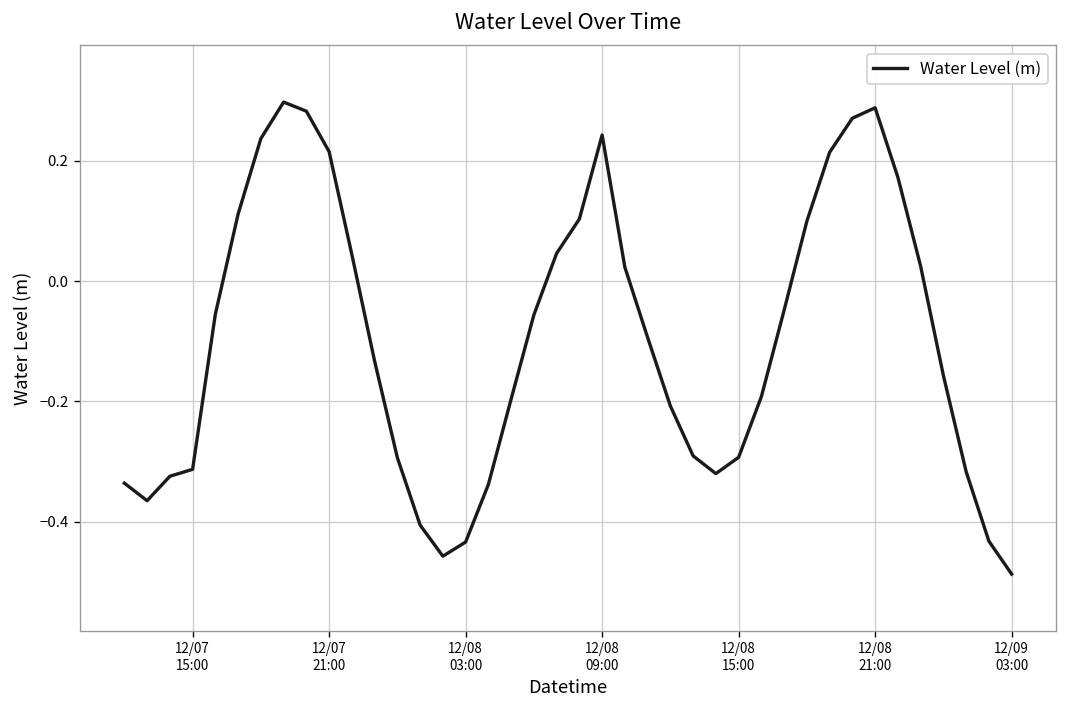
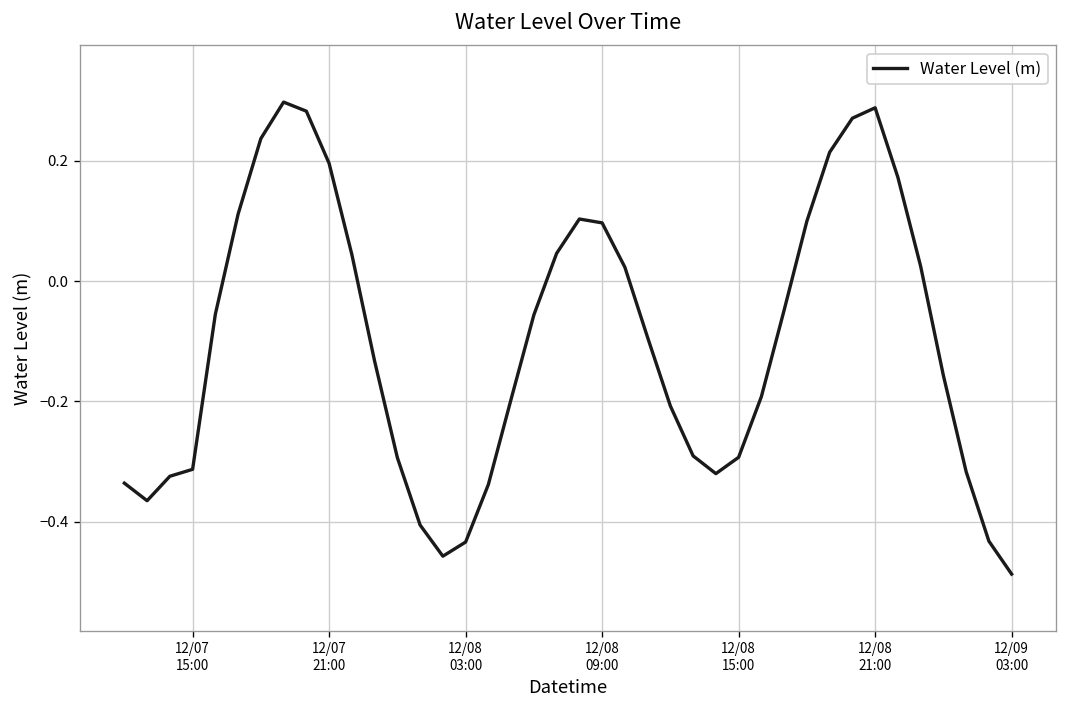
12/07 21:00: 0.22 -> 0.20
12/08 09:00: 0.24 -> 0.10
